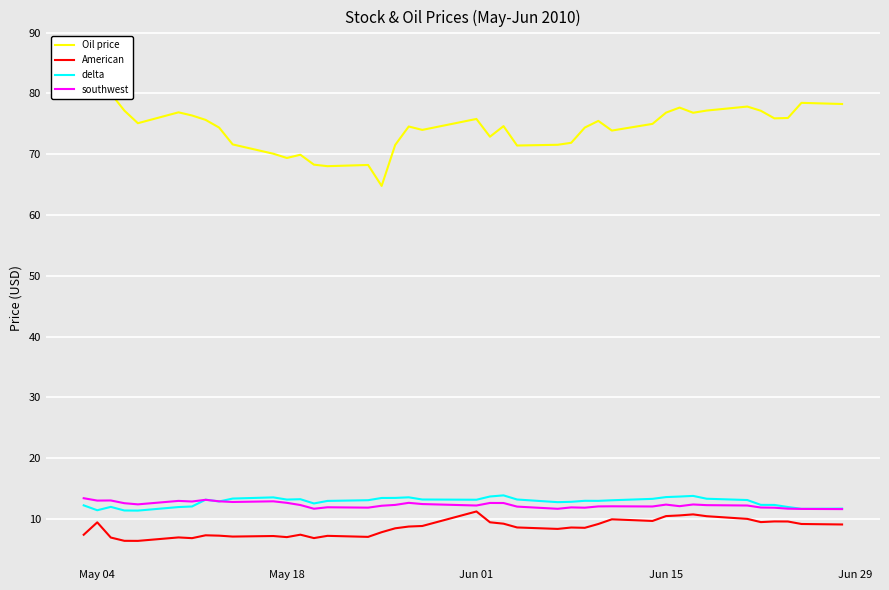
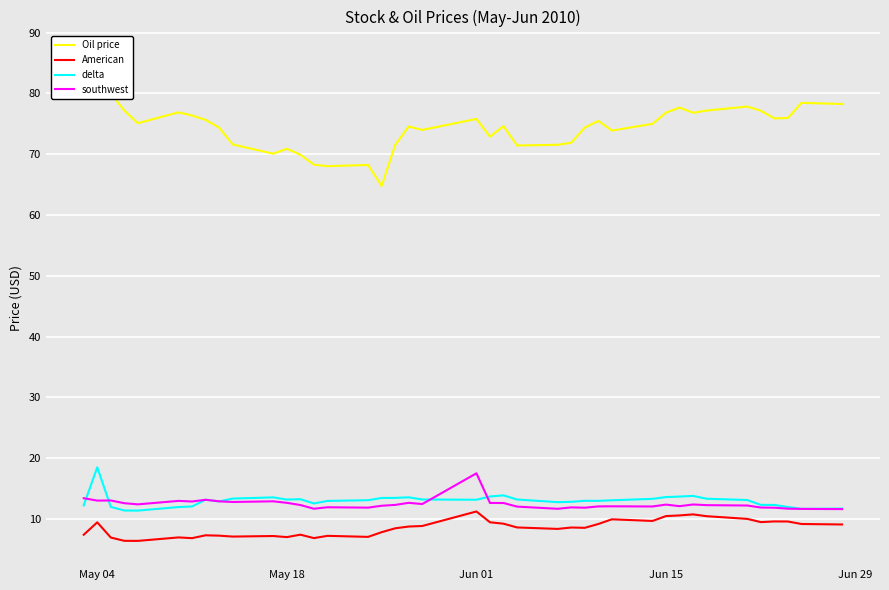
delta, May 04: 11 -> 18
Oil price, May 18: 69 -> 71
southwest, Jun 01: 12 -> 18
